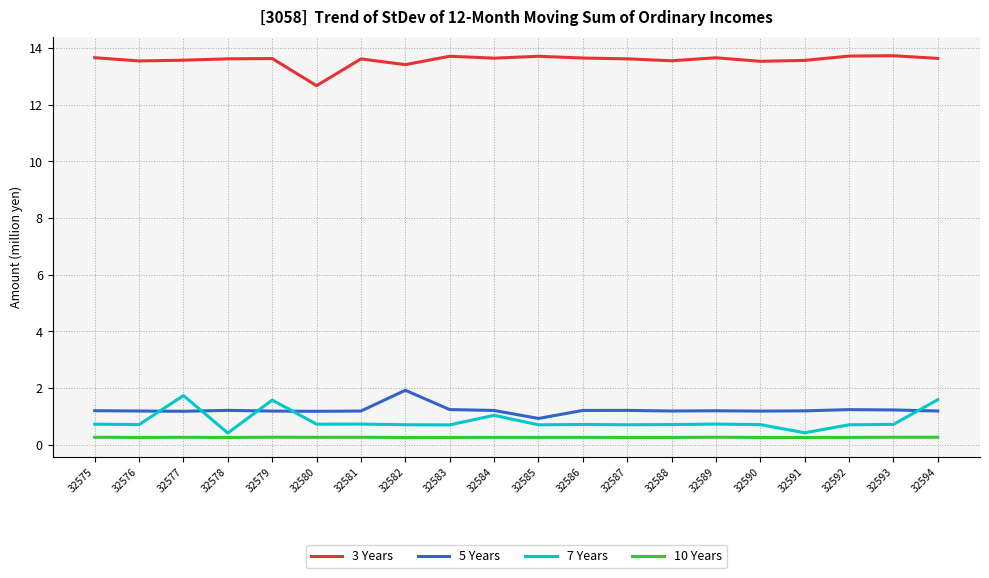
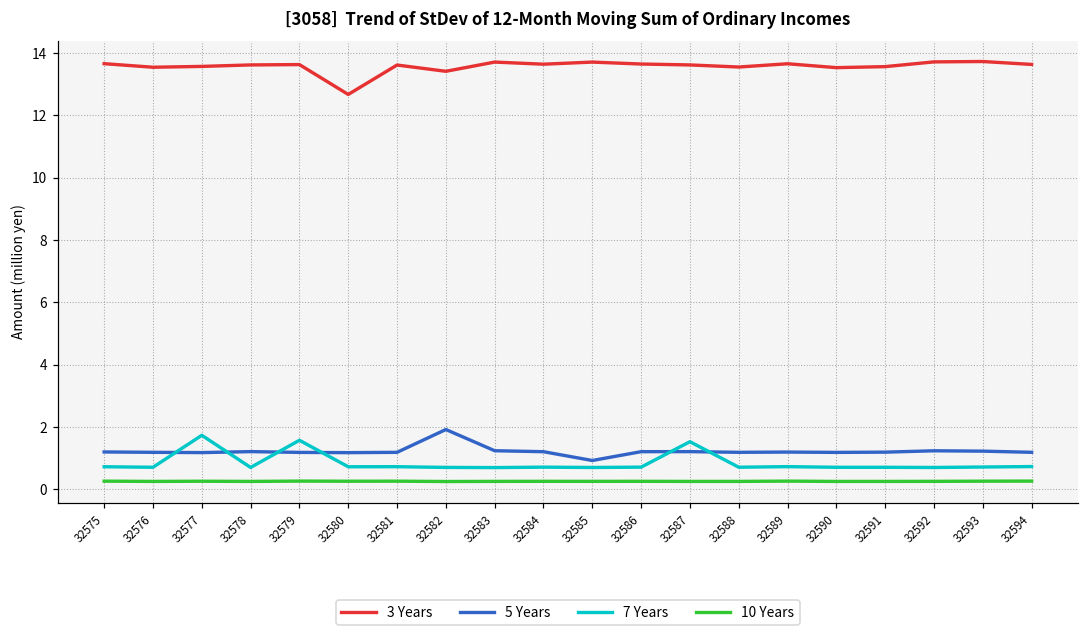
7 Years, 32578: 0.4 -> 0.7
7 Years, 32584: 1.0 -> 0.7
7 Years, 32587: 0.7 -> 1.5
7 Years, 32591: 0.4 -> 0.7
7 Years, 32594: 1.6 -> 0.7
